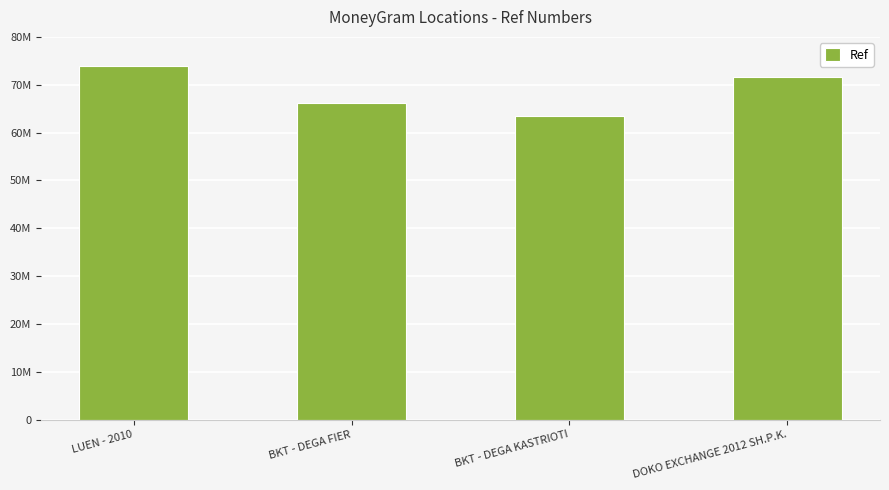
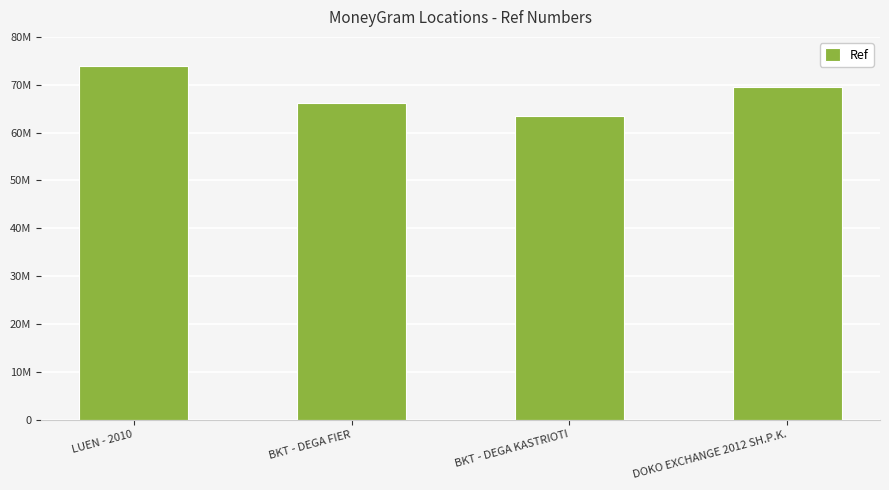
DOKO EXCHANGE 2012 SH.P.K.: 72000000 -> 70000000
